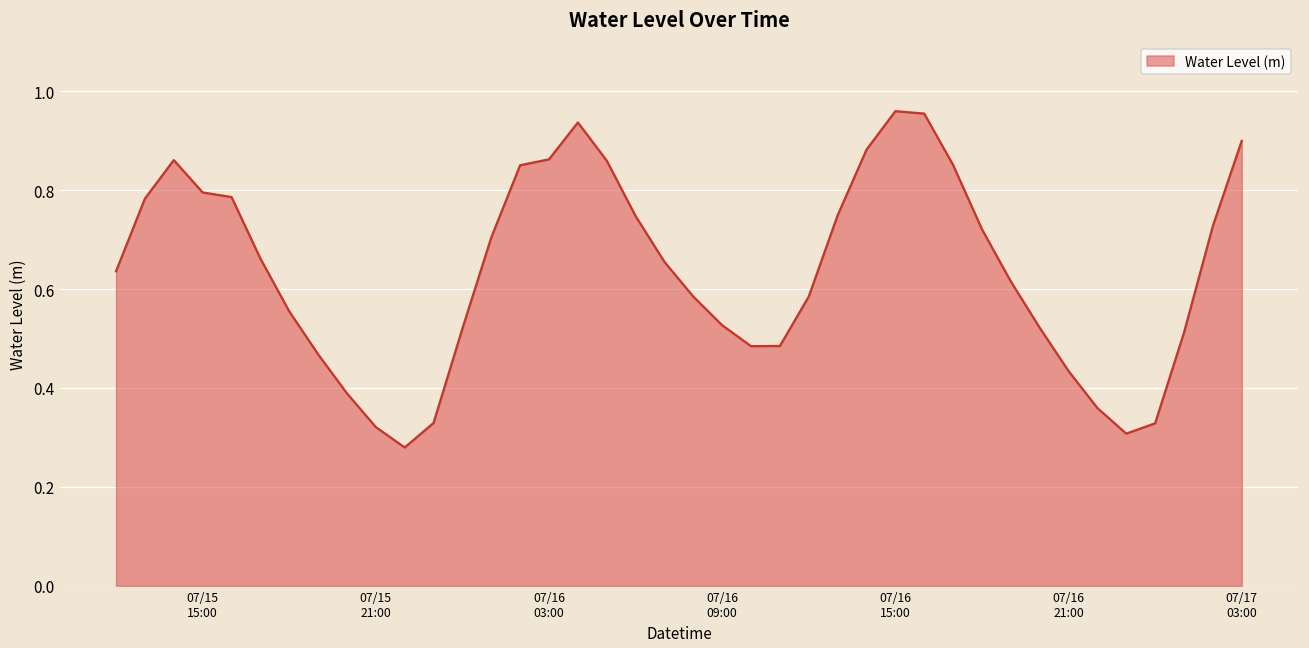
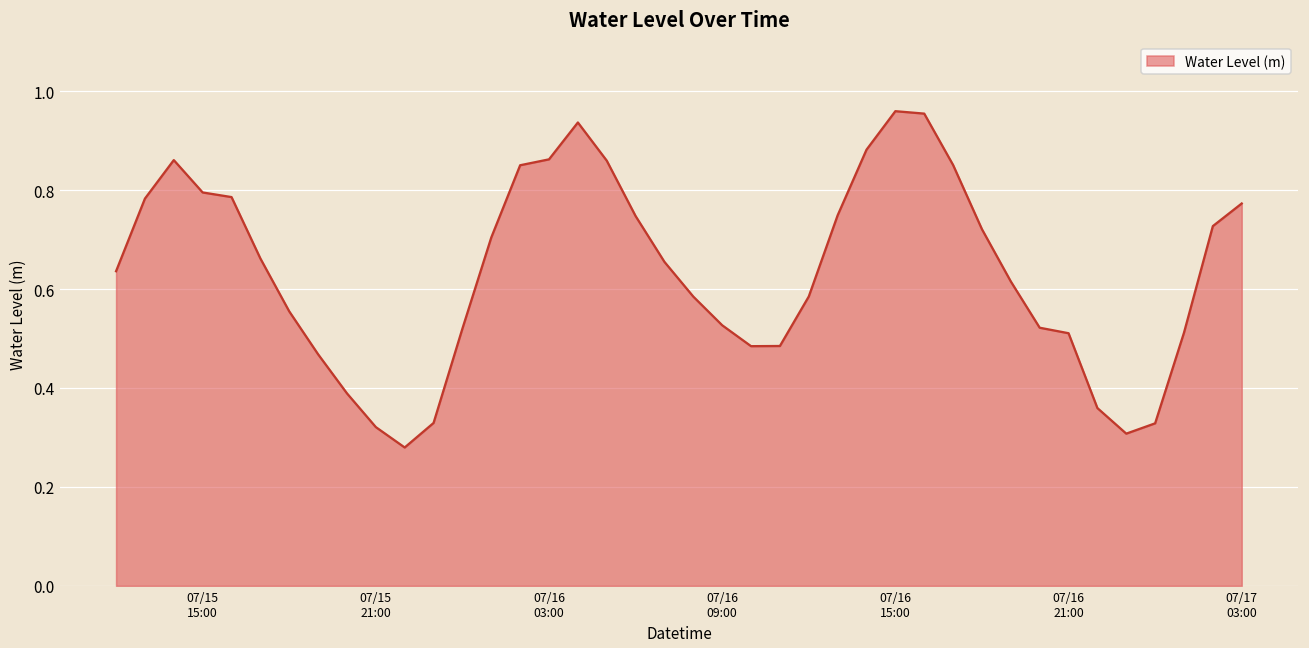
07/16 21:00: 0.43 -> 0.51
07/17 03:00: 0.90 -> 0.77
